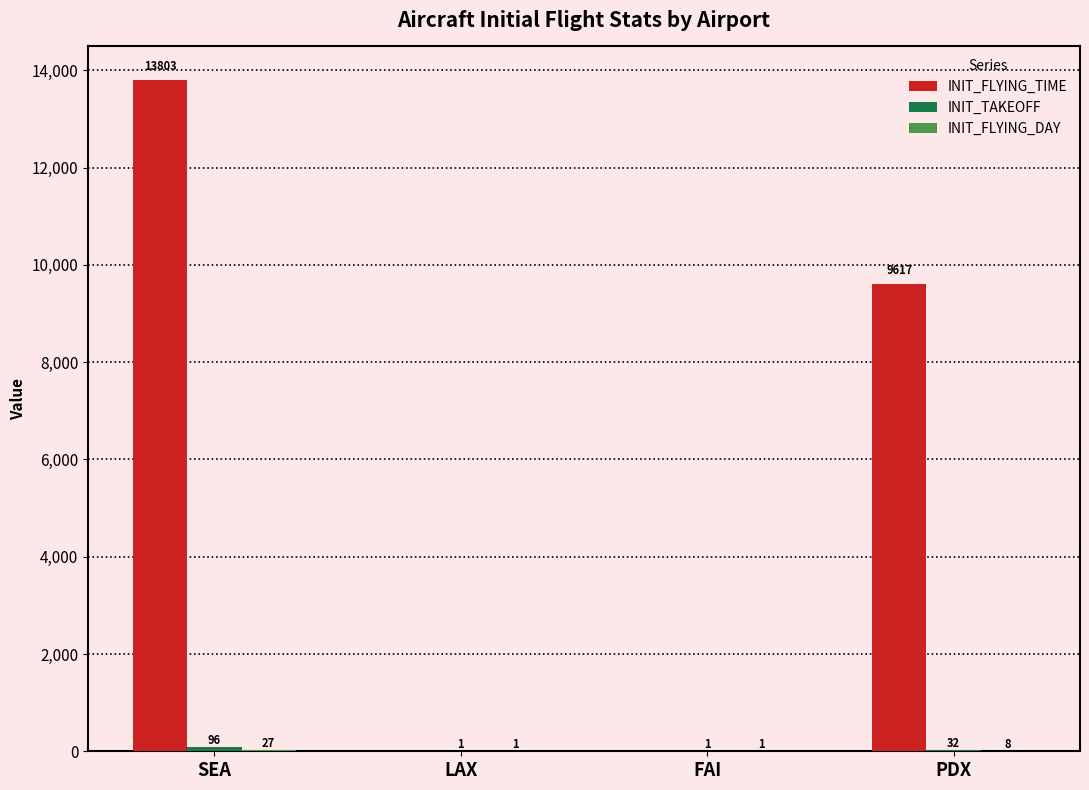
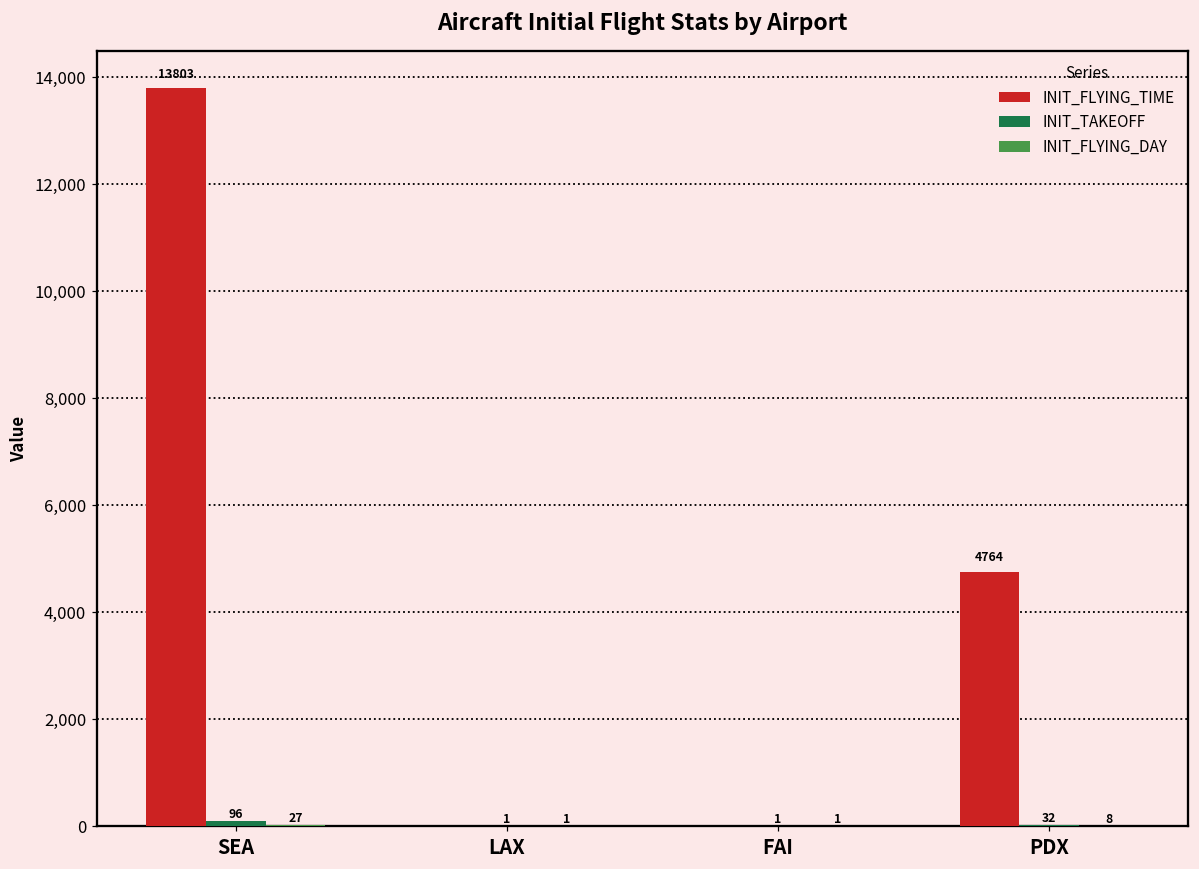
INIT_FLYING_TIME, PDX: 9617 -> 4764
